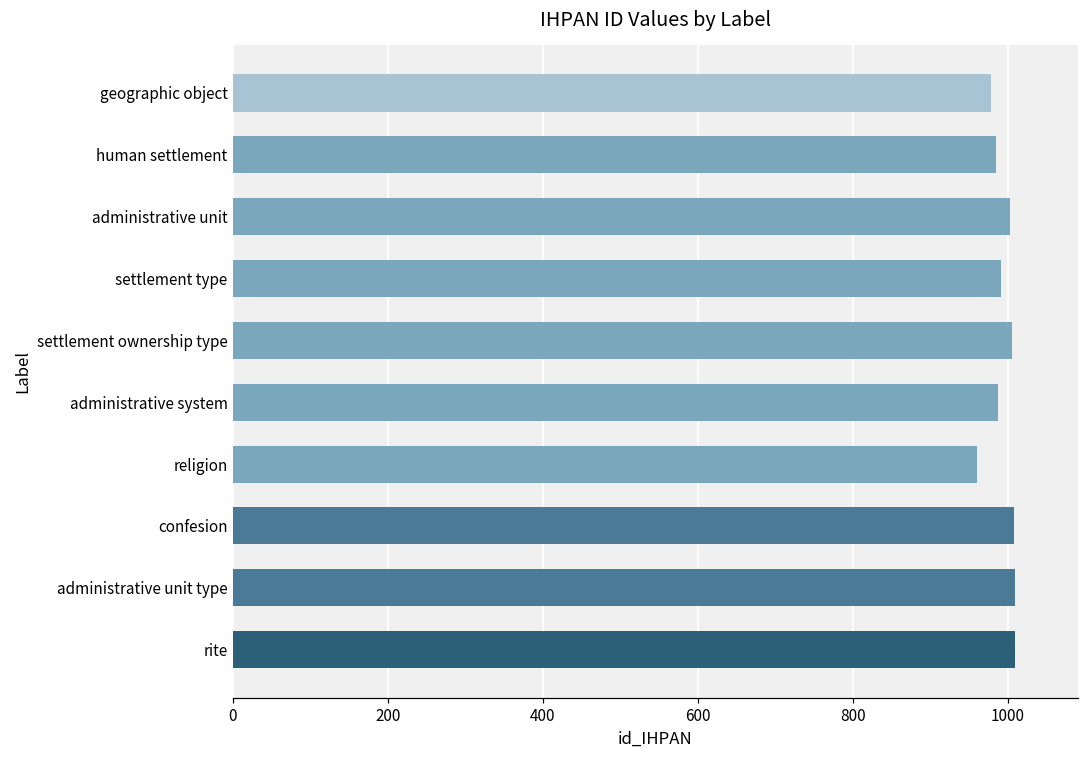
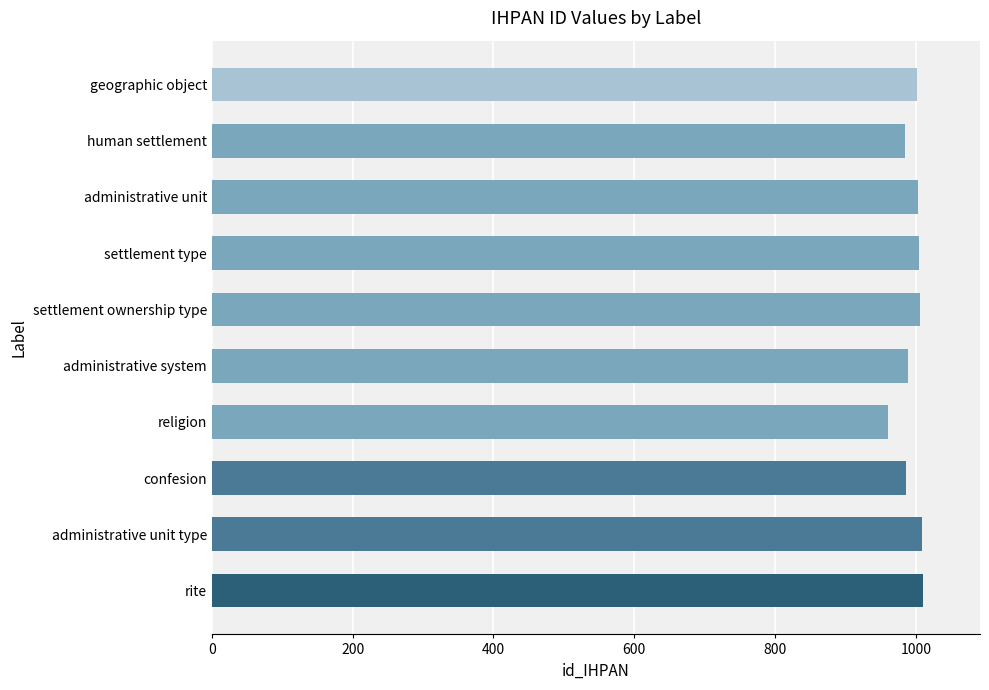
geographic object: 980 -> 1000
settlement type: 990 -> 1000
confesion: 1010 -> 990
